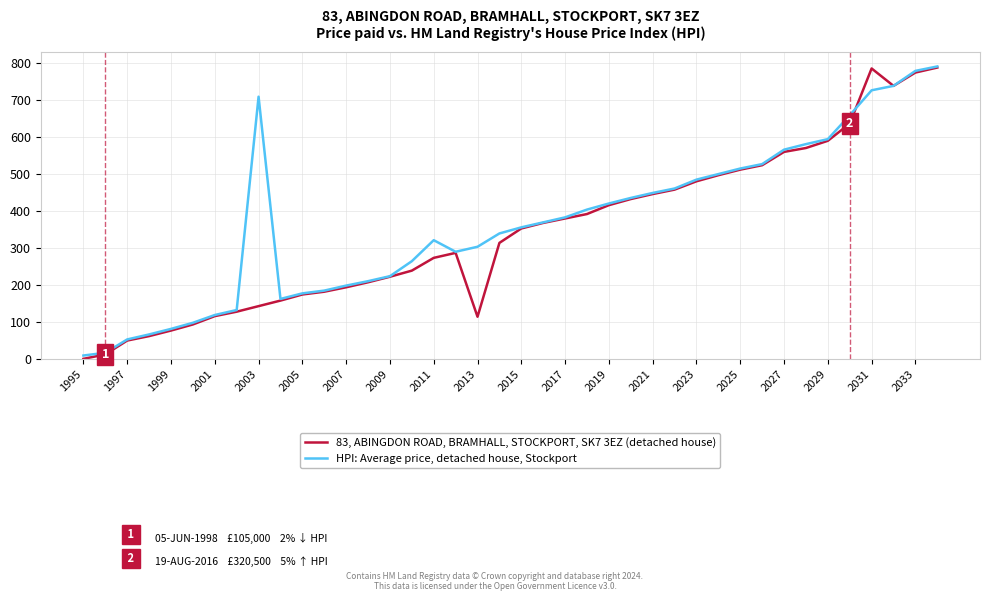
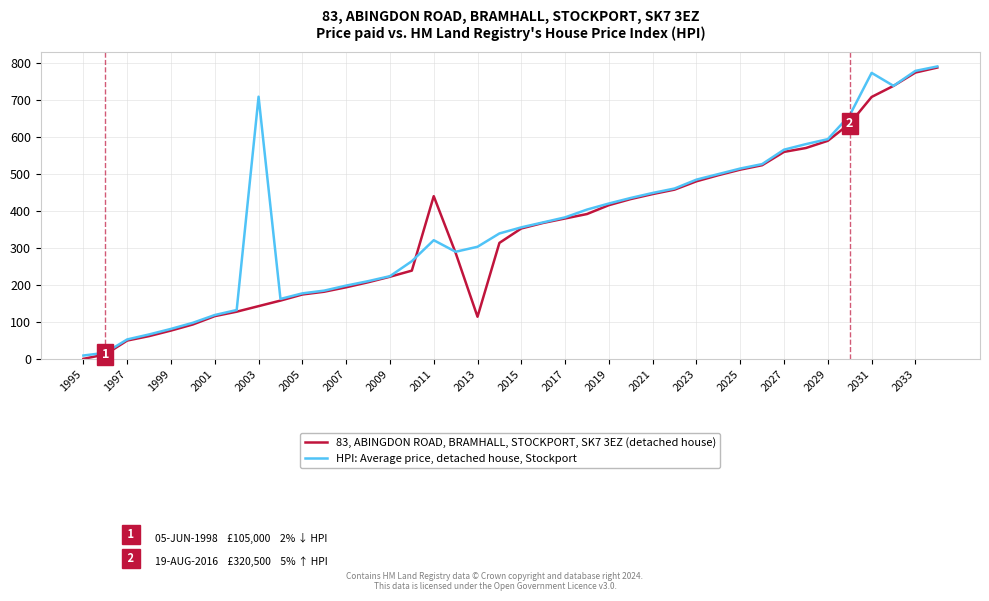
83, ABINGDON ROAD, BRAMHALL, STOCKPORT, SK7 3EZ (detached house), 2011: 270 -> 440
83, ABINGDON ROAD, BRAMHALL, STOCKPORT, SK7 3EZ (detached house), 2031: 790 -> 710
HPI: Average price, detached house, Stockport, 2031: 730 -> 770
